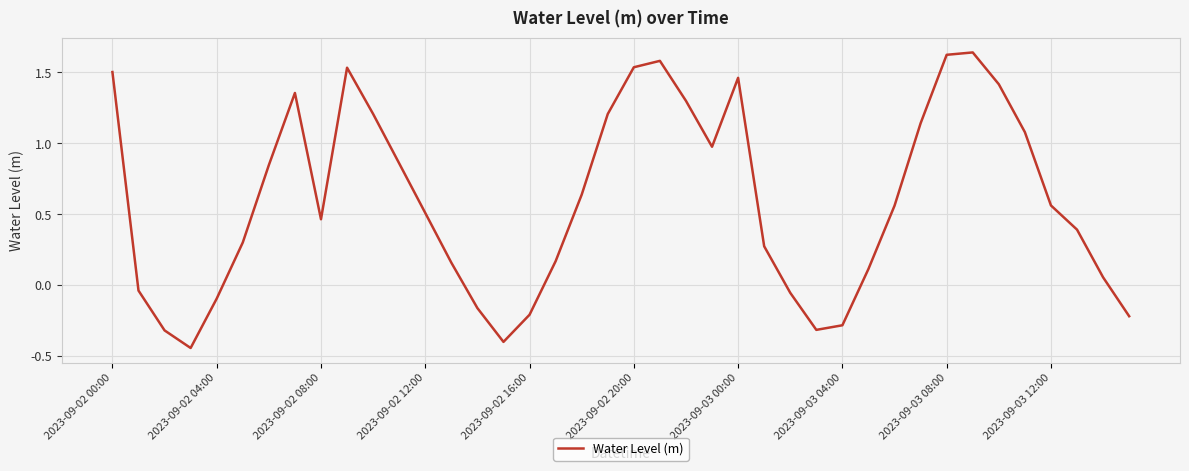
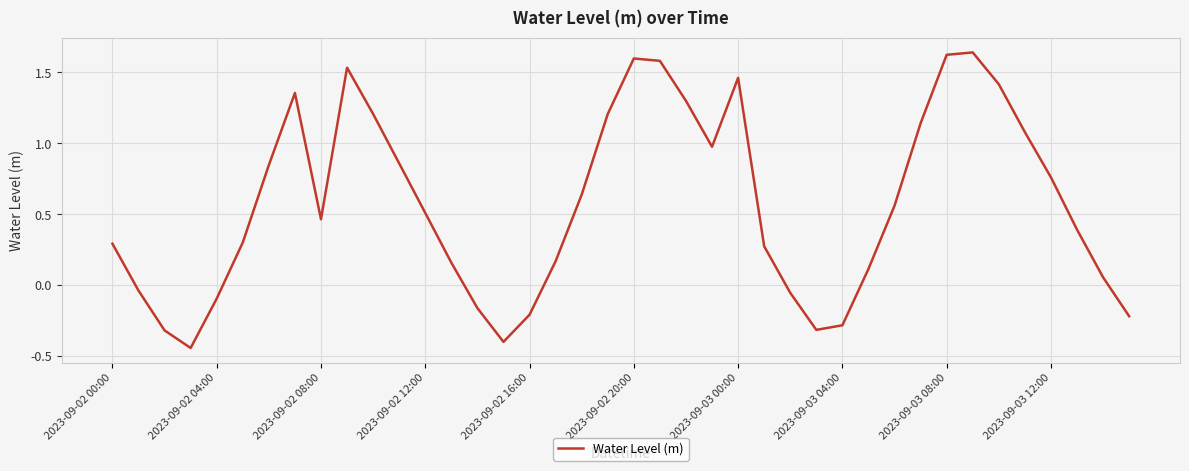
2023-09-02 00:00: 1.50 -> 0.29
2023-09-02 20:00: 1.54 -> 1.60
2023-09-03 12:00: 0.56 -> 0.76
